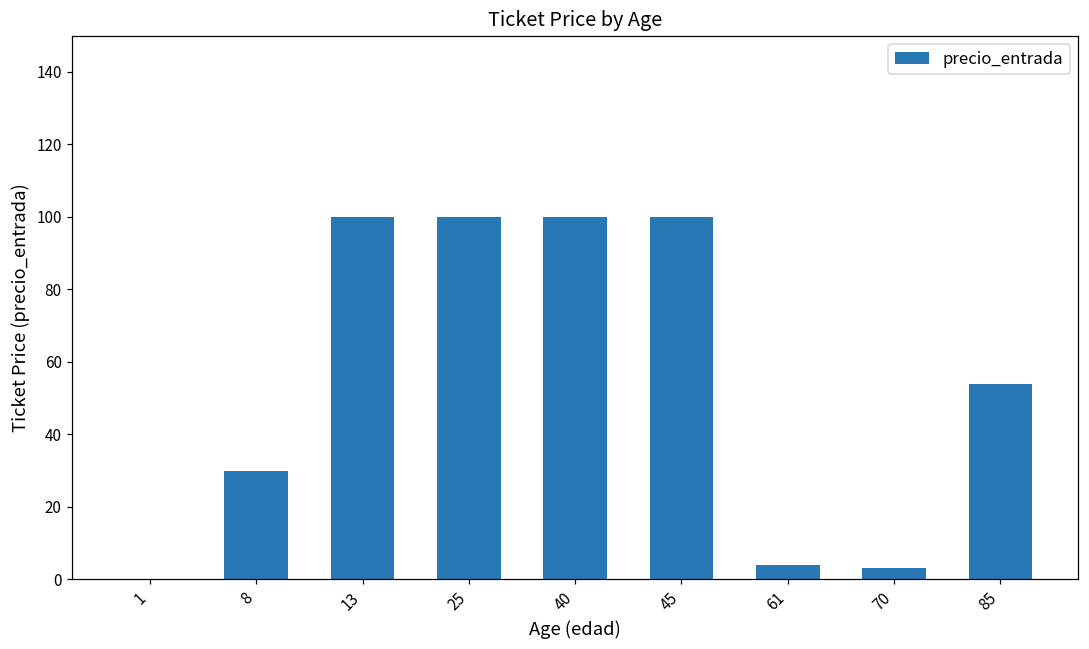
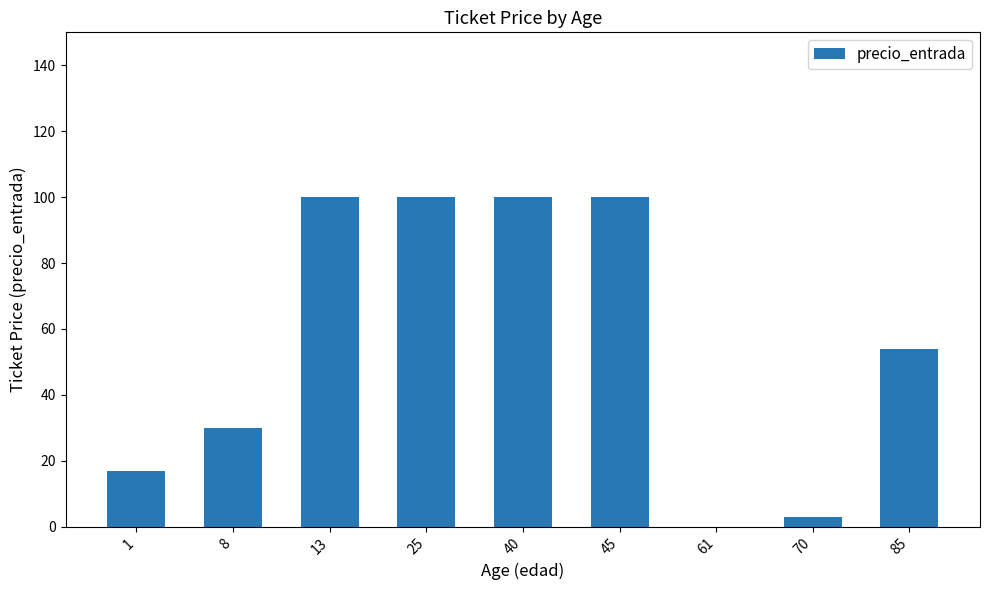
1: 0 -> 17
61: 4 -> 0
